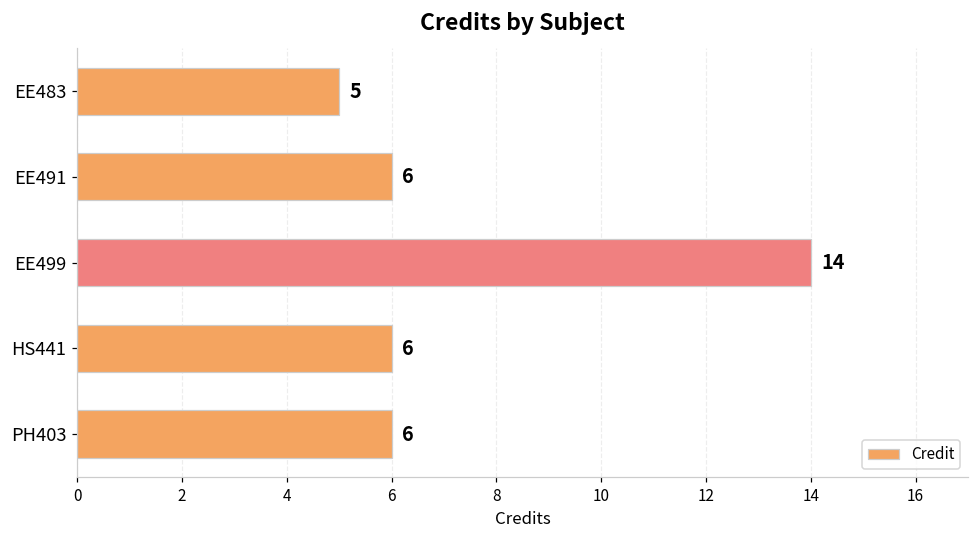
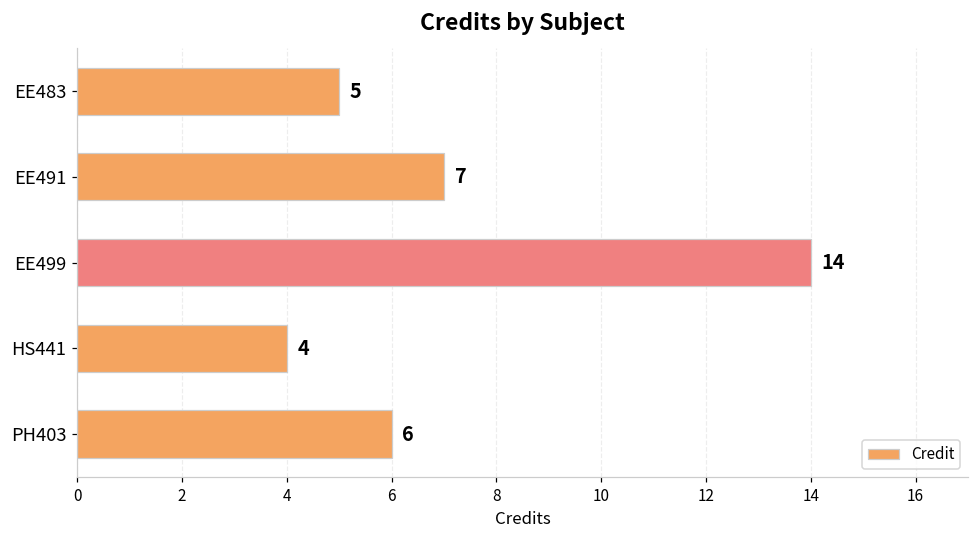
EE491: 6 -> 7
HS441: 6 -> 4
